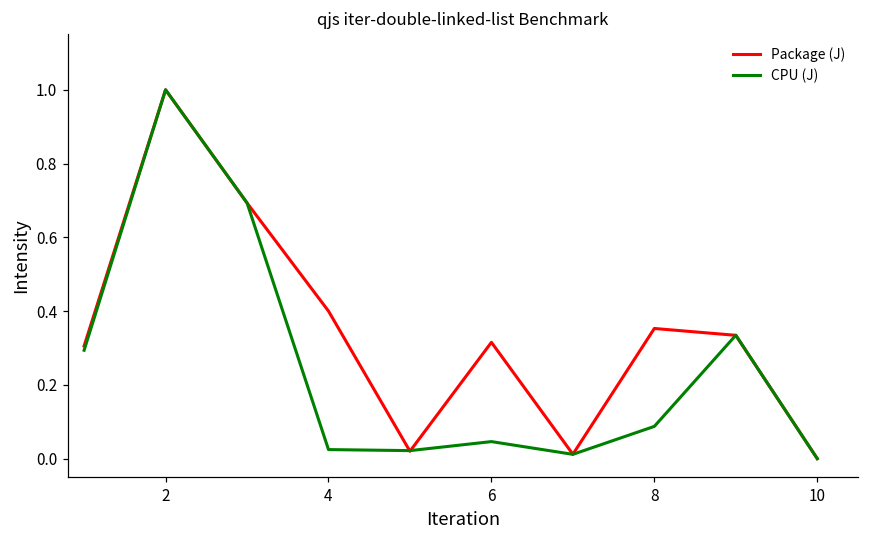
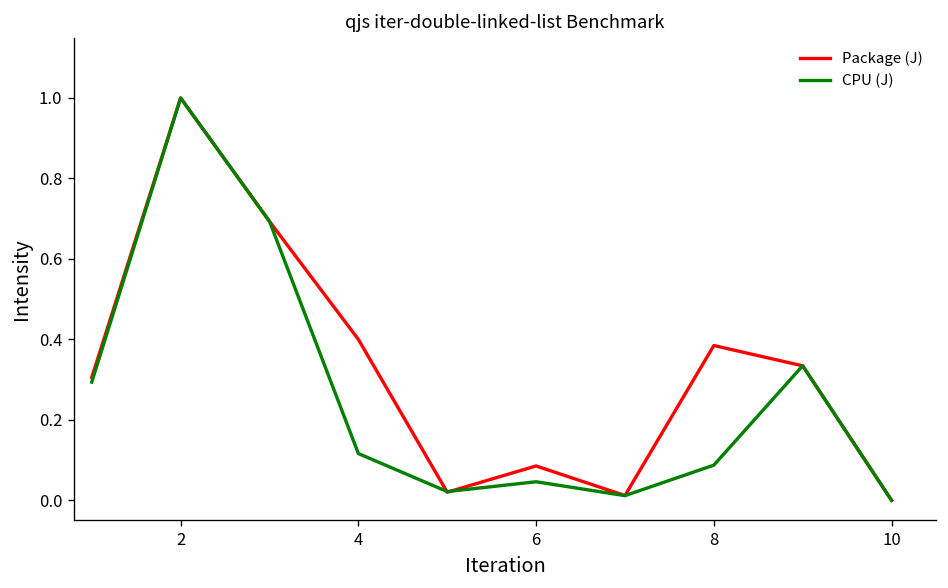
CPU (J), 4: 0.02 -> 0.12
Package (J), 6: 0.32 -> 0.09
Package (J), 8: 0.35 -> 0.38
